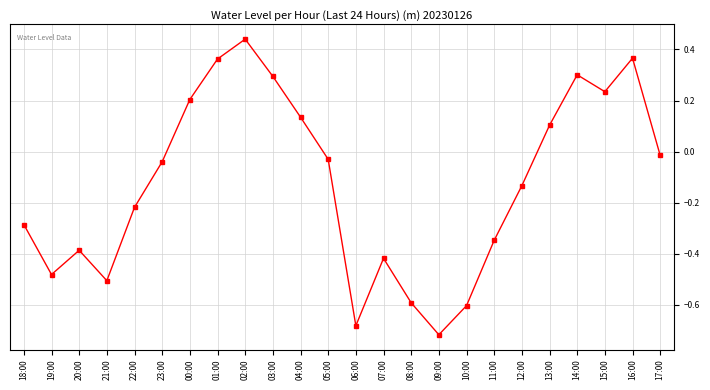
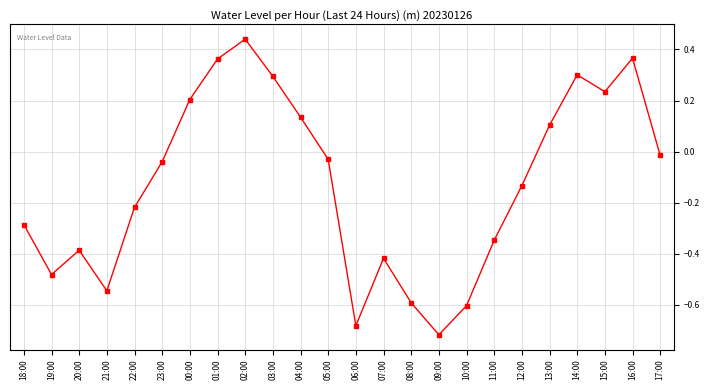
21:00: -0.51 -> -0.54
